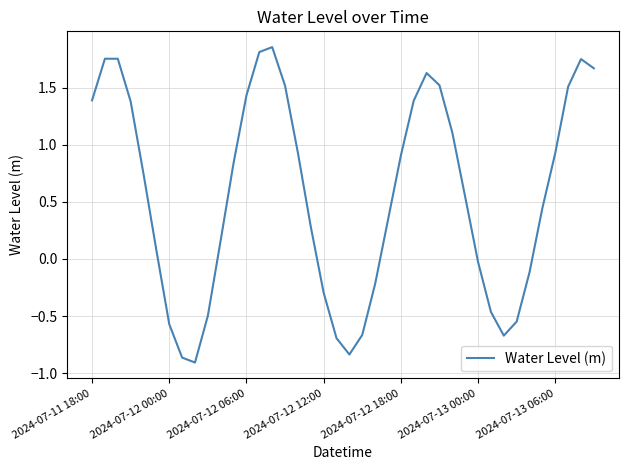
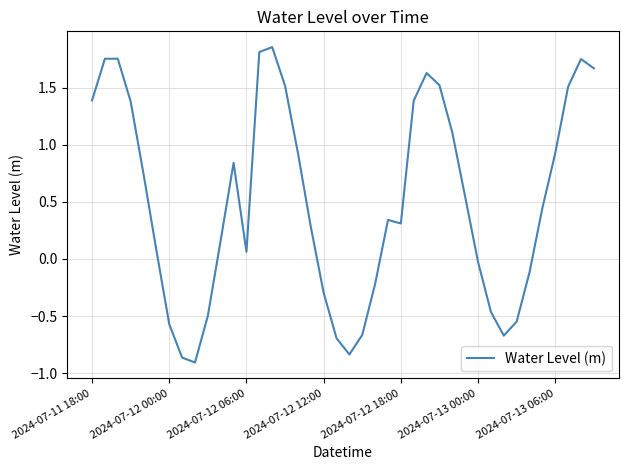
2024-07-12 06:00: 1.43 -> 0.06
2024-07-12 18:00: 0.90 -> 0.31
